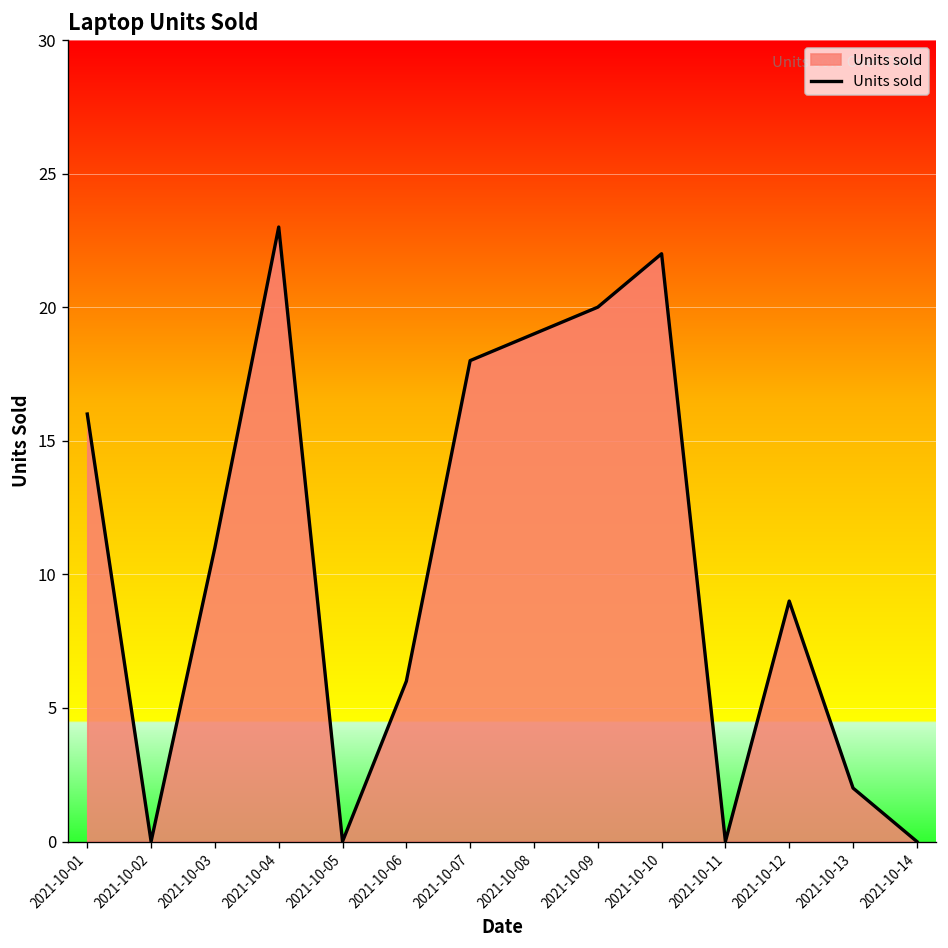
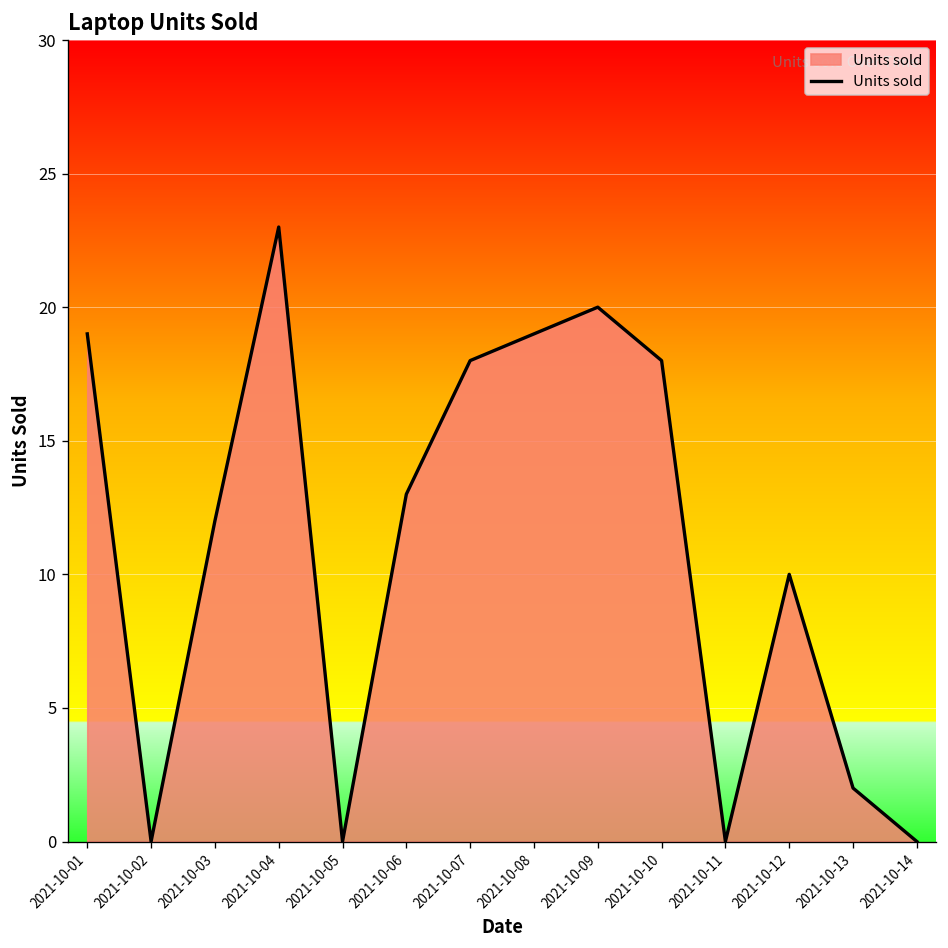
2021-10-01: 16 -> 19
2021-10-03: 11 -> 12
2021-10-06: 6 -> 13
2021-10-10: 22 -> 18
2021-10-12: 9 -> 10
